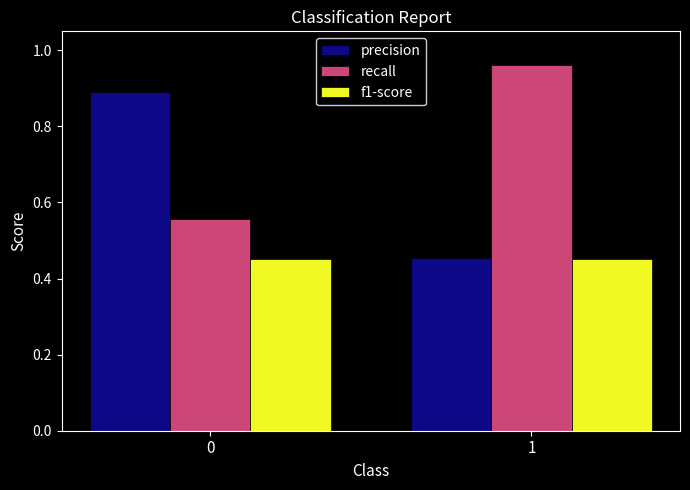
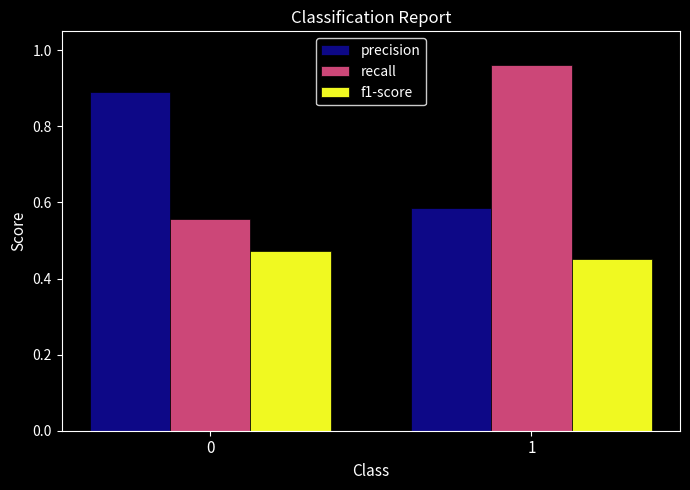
f1-score, 0: 0.45 -> 0.47
precision, 1: 0.46 -> 0.59
